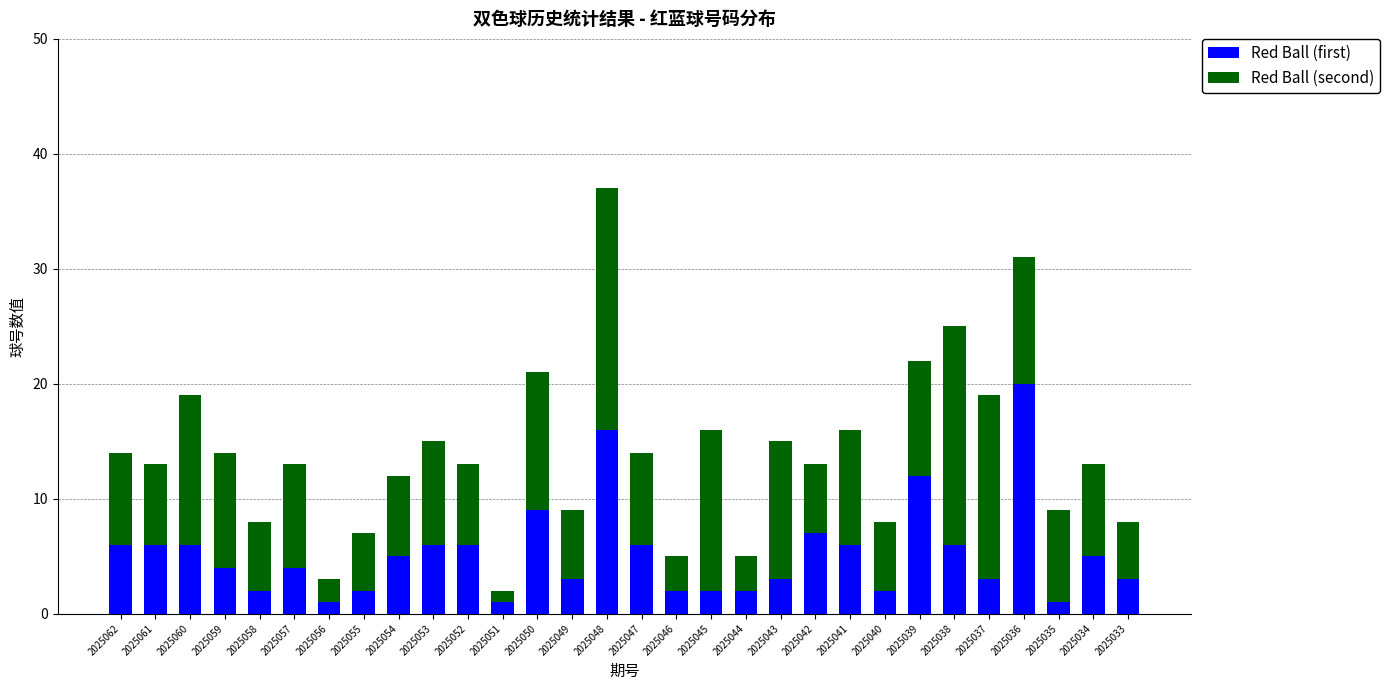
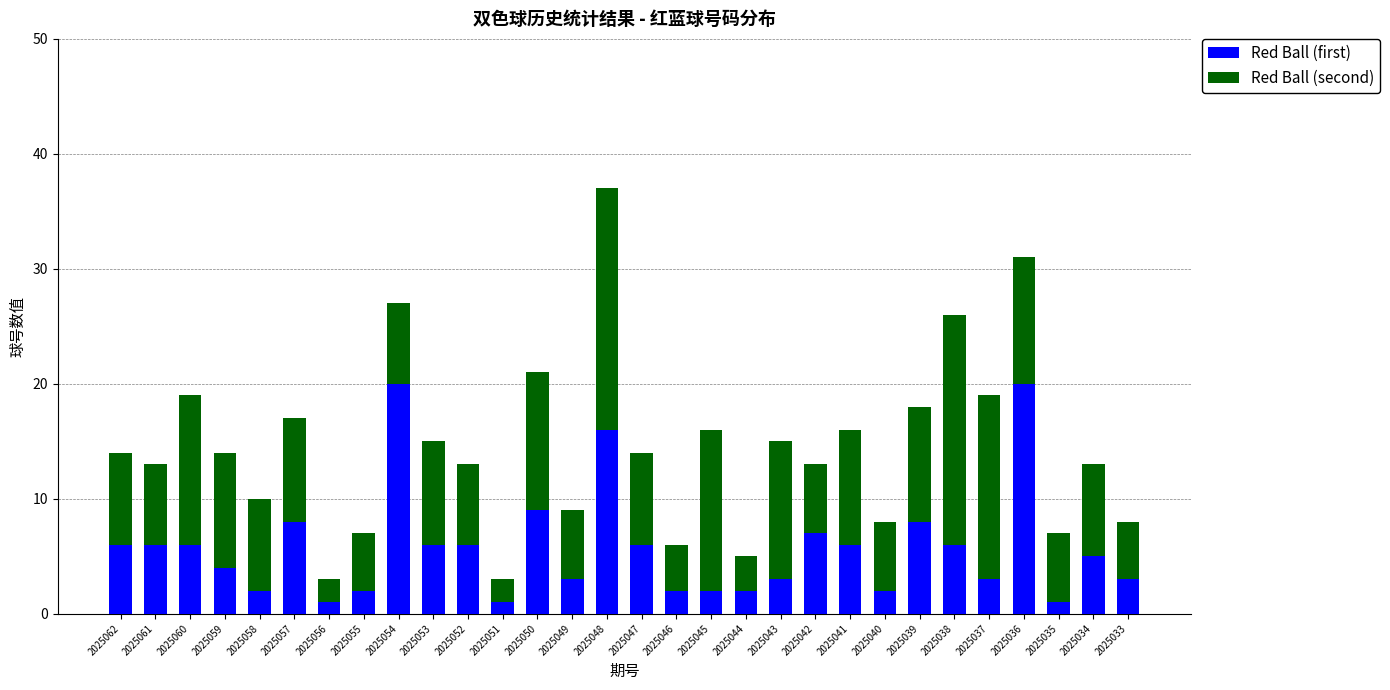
Red Ball (second), 2025058: 6 -> 8
Red Ball (first), 2025057: 4 -> 8
Red Ball (first), 2025054: 5 -> 20
Red Ball (second), 2025051: 1 -> 2
Red Ball (second), 2025046: 3 -> 4
Red Ball (first), 2025039: 12 -> 8
Red Ball (second), 2025038: 19 -> 20
Red Ball (second), 2025035: 8 -> 6
